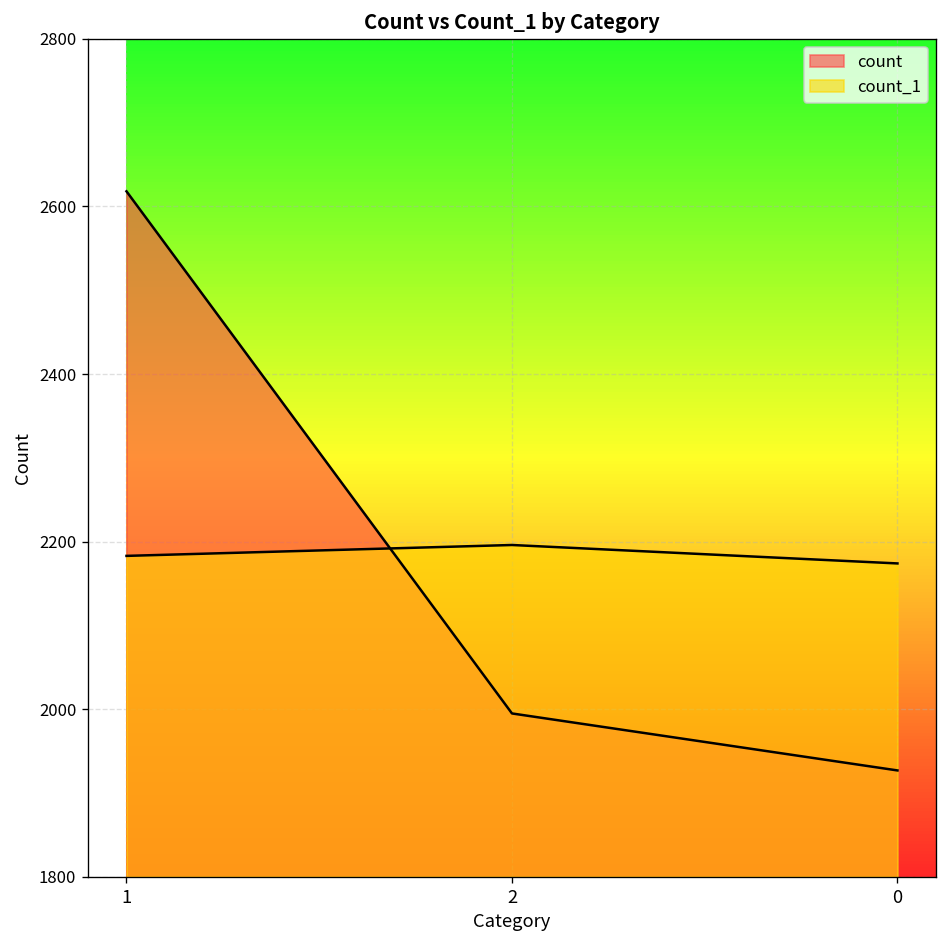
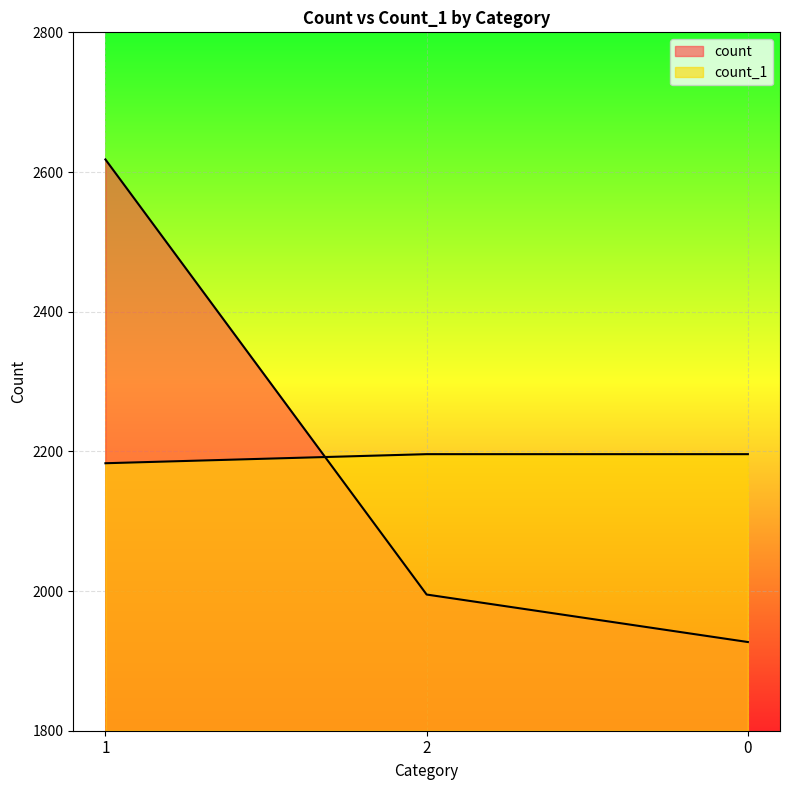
count_1, 0: 2170 -> 2200
